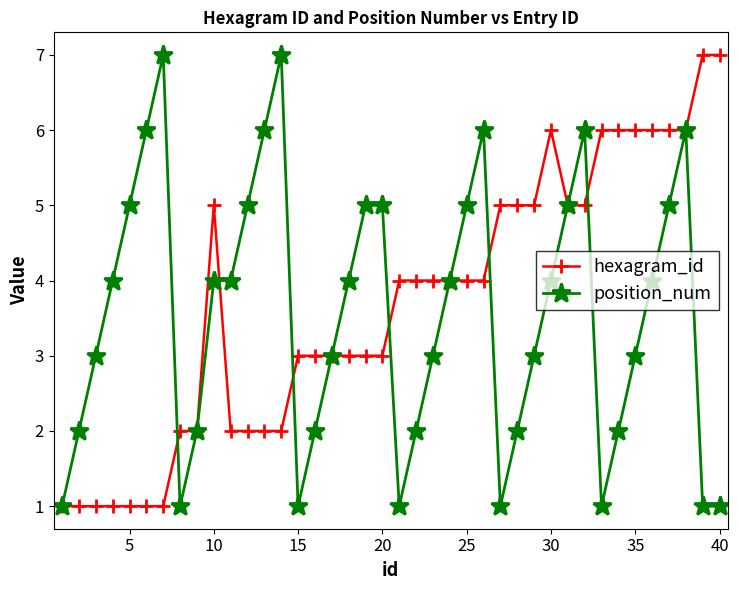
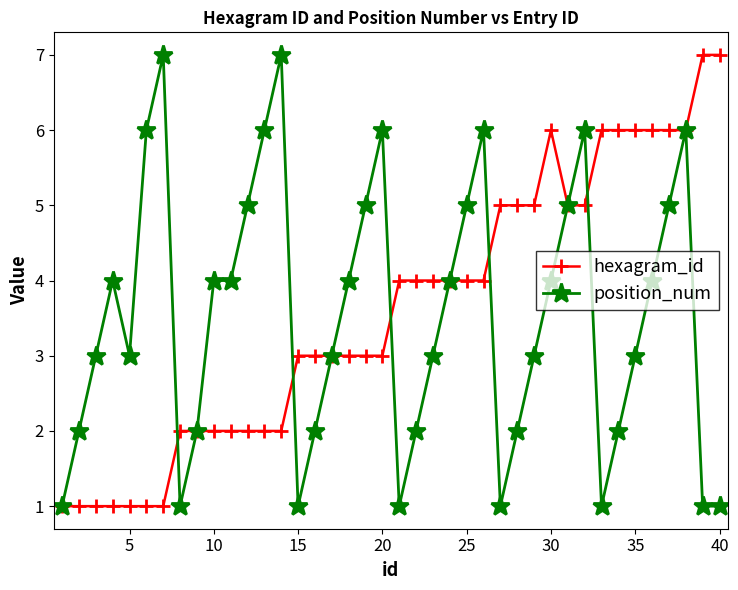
position_num, 5: 5 -> 3
hexagram_id, 10: 5 -> 2
position_num, 20: 5 -> 6
